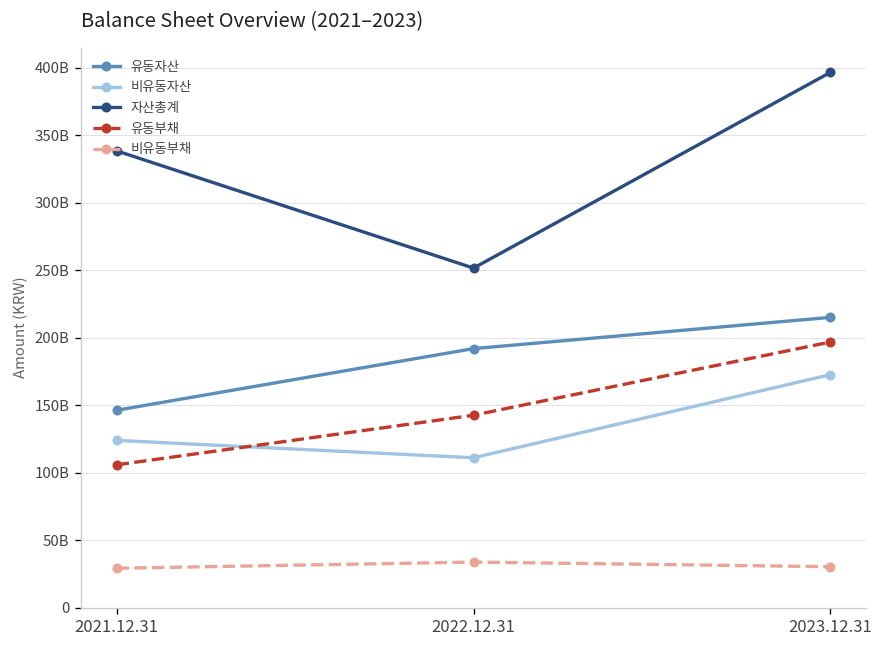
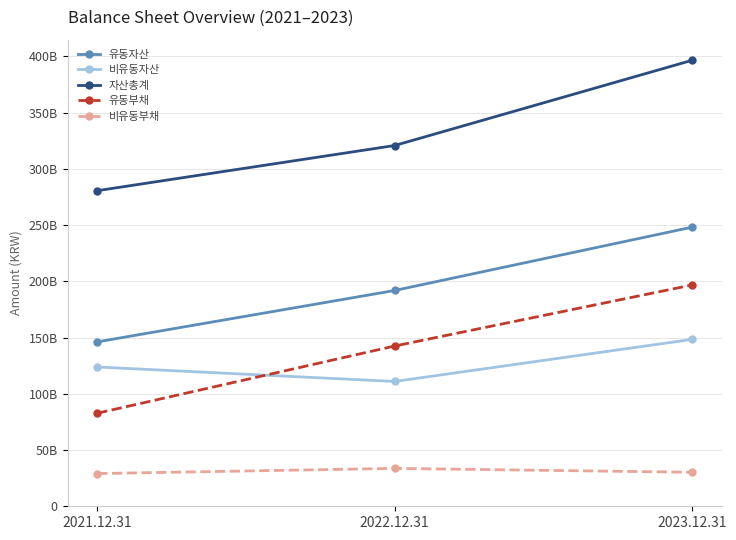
자산총계, 2021.12.31: 338000000000 -> 281000000000
유동부채, 2021.12.31: 106000000000 -> 83000000000
자산총계, 2022.12.31: 251000000000 -> 321000000000
유동자산, 2023.12.31: 215000000000 -> 248000000000
비유동자산, 2023.12.31: 173000000000 -> 148000000000
